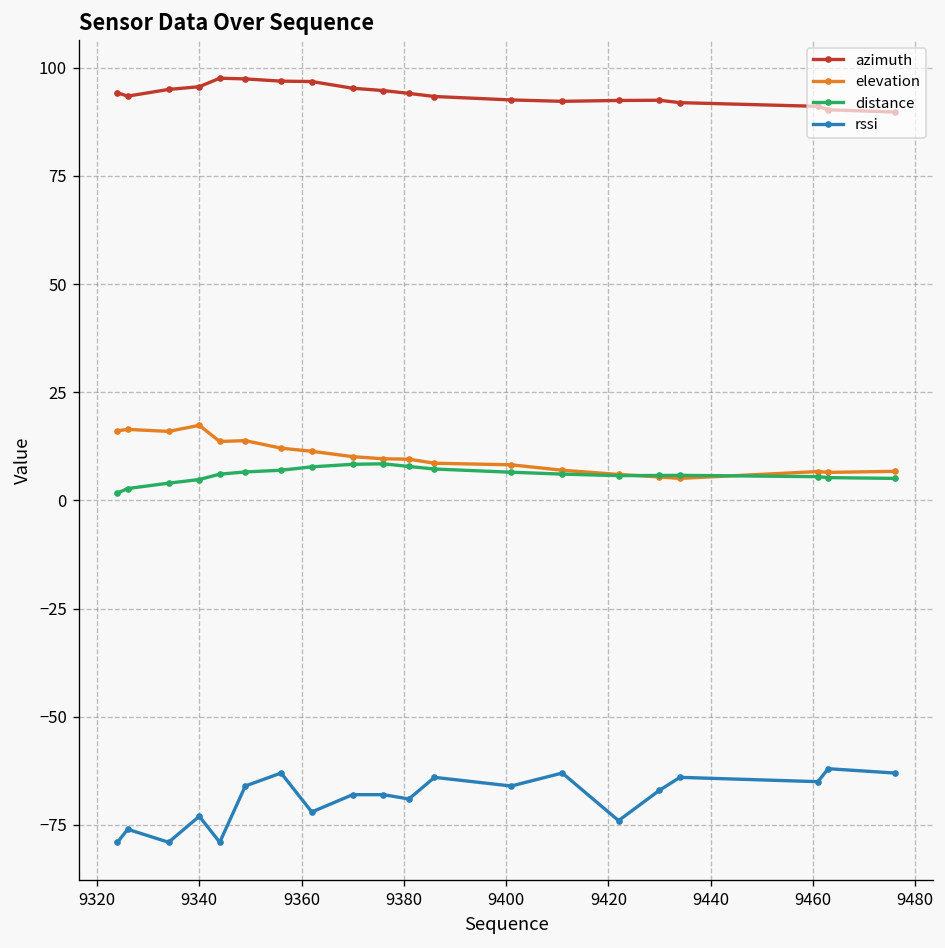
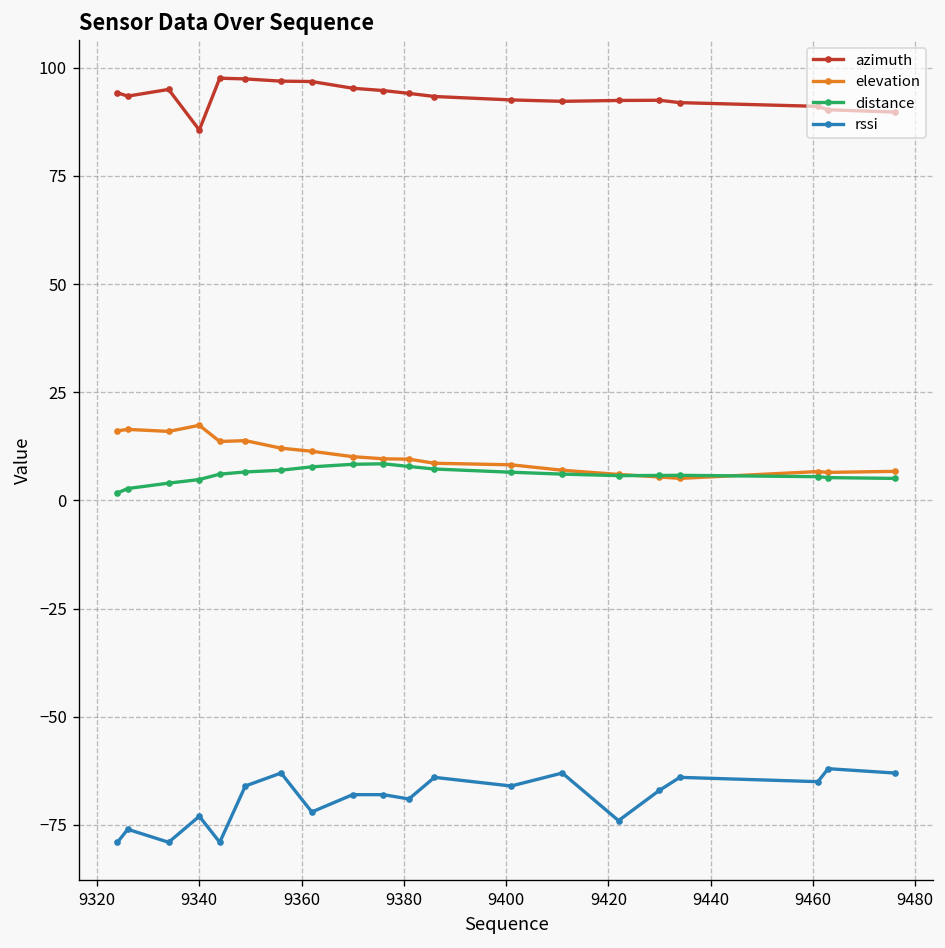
azimuth, 9340: 96 -> 86
